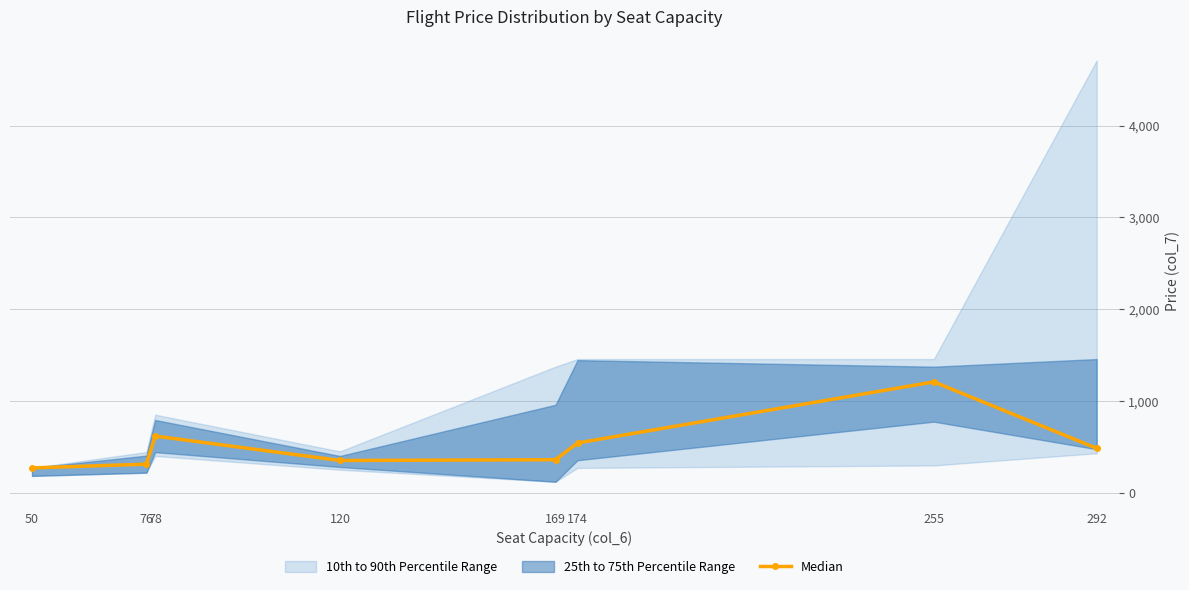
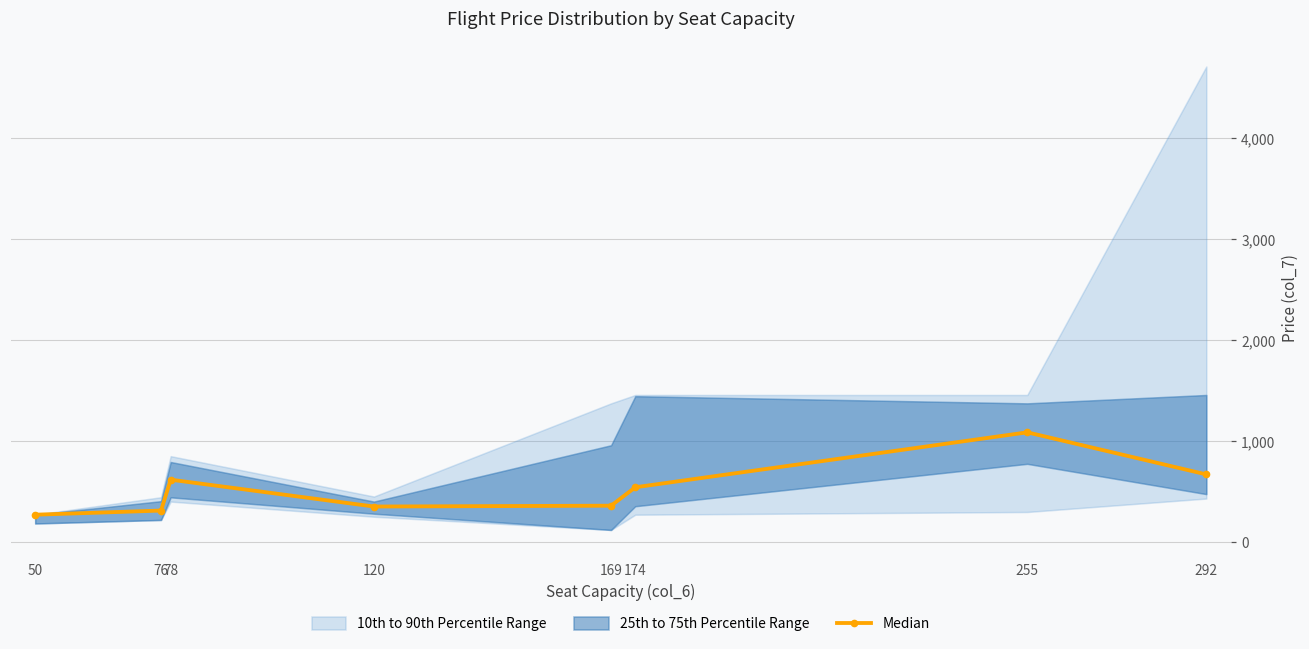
Median, 255: 1,200 -> 1,100
Median, 292: 500 -> 700
